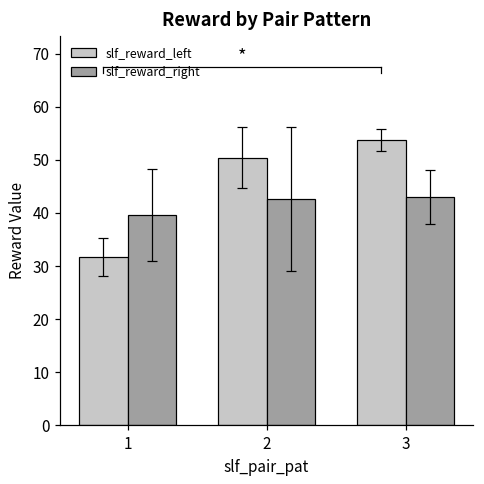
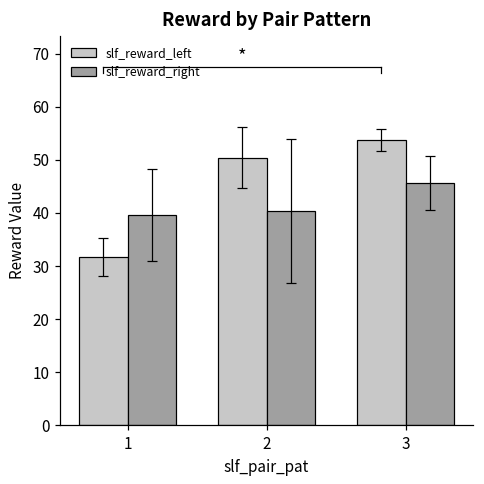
slf_reward_right, 2: 43 -> 40
slf_reward_right, 3: 43 -> 46
